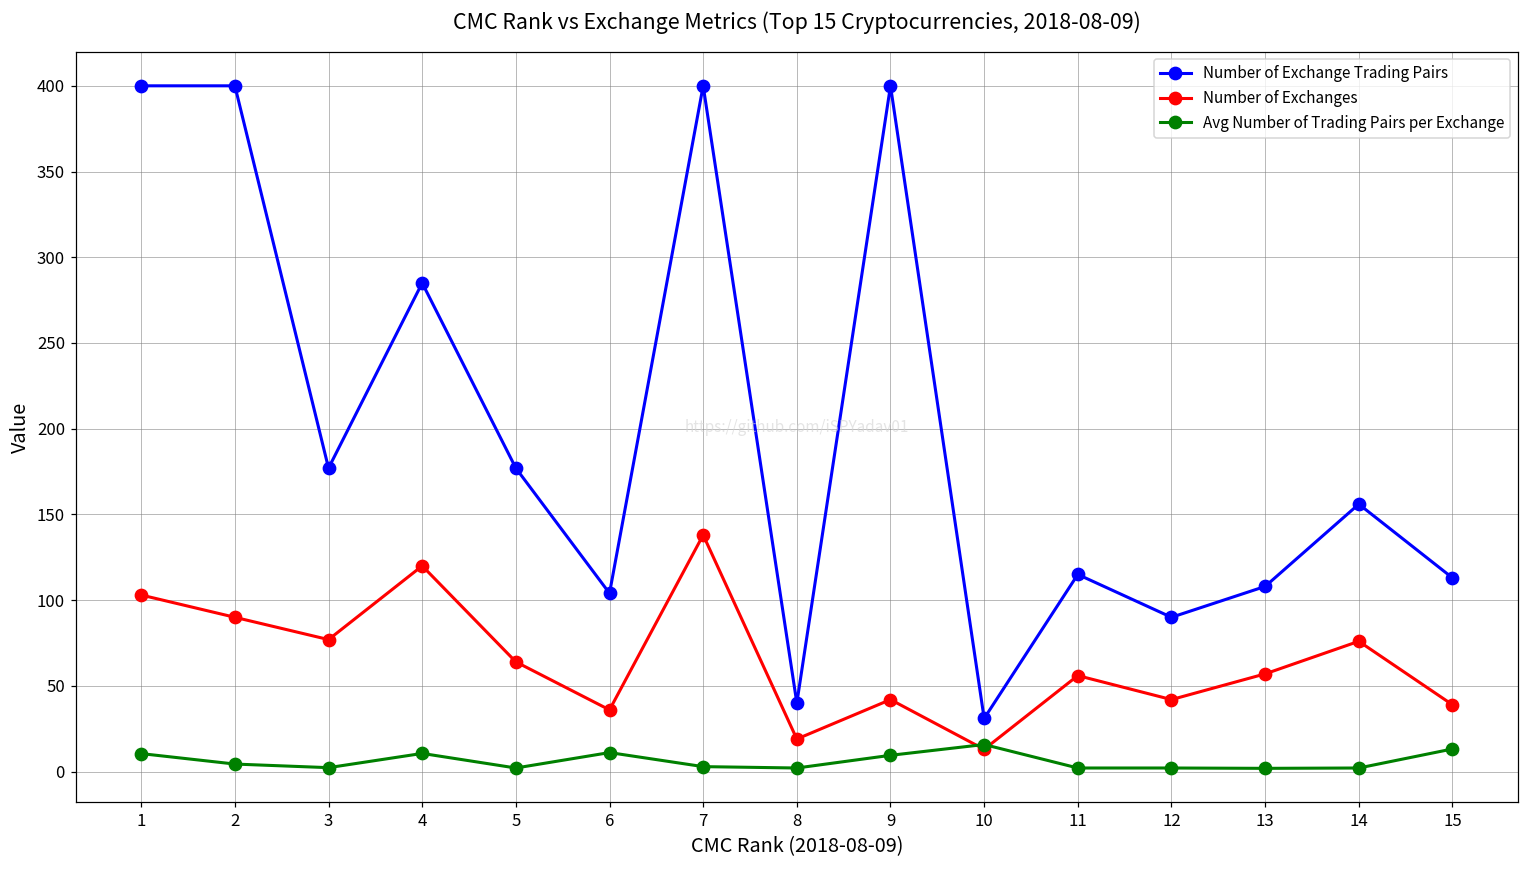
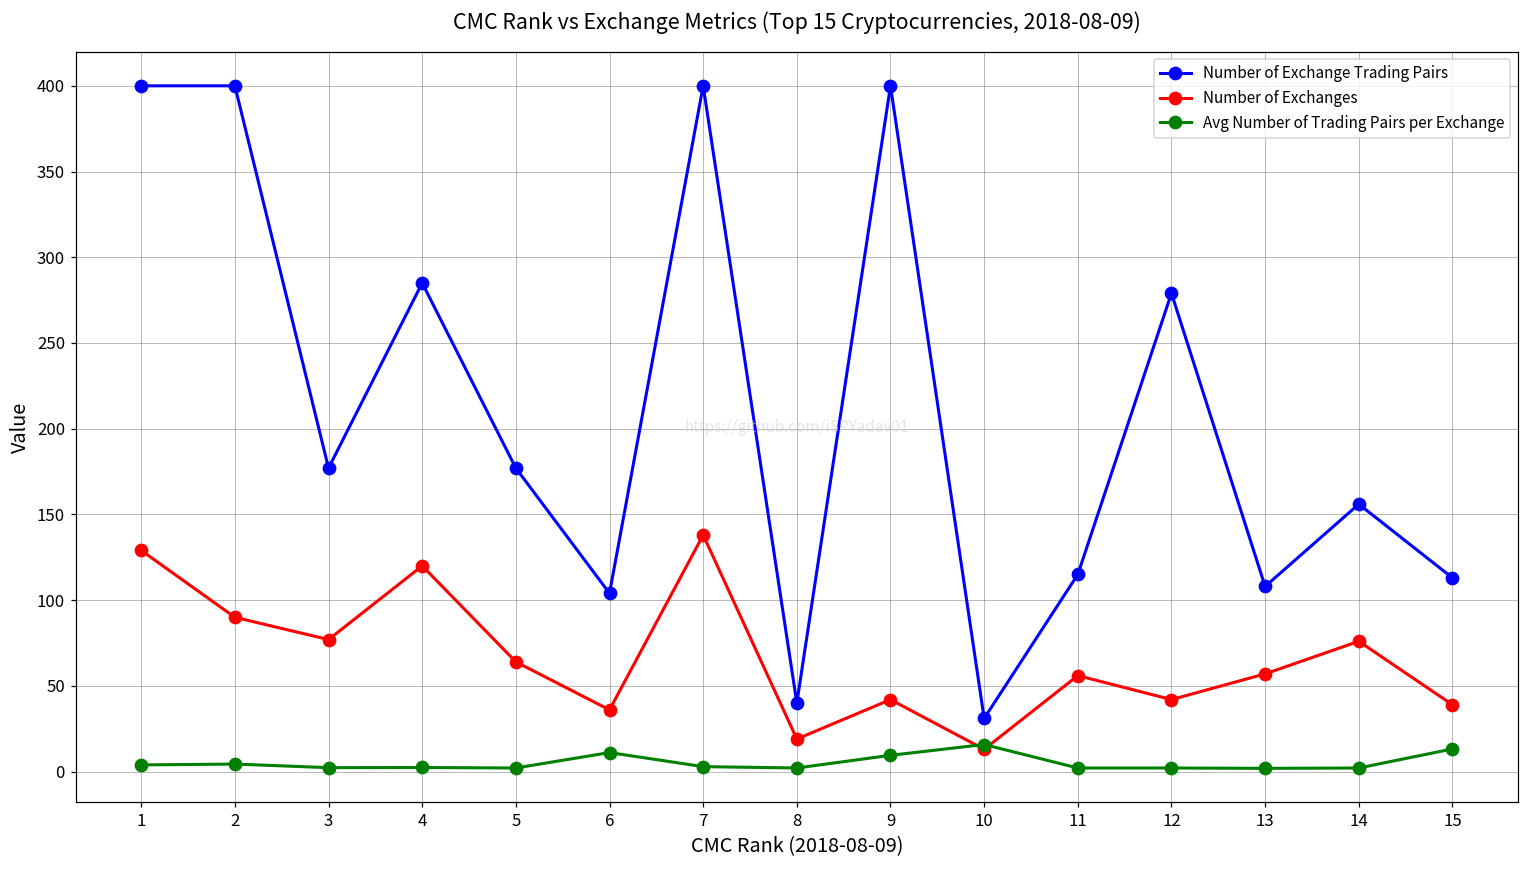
Number of Exchanges, 1: 103 -> 129
Avg Number of Trading Pairs per Exchange, 1: 11 -> 4
Avg Number of Trading Pairs per Exchange, 4: 11 -> 2
Number of Exchange Trading Pairs, 12: 90 -> 279
